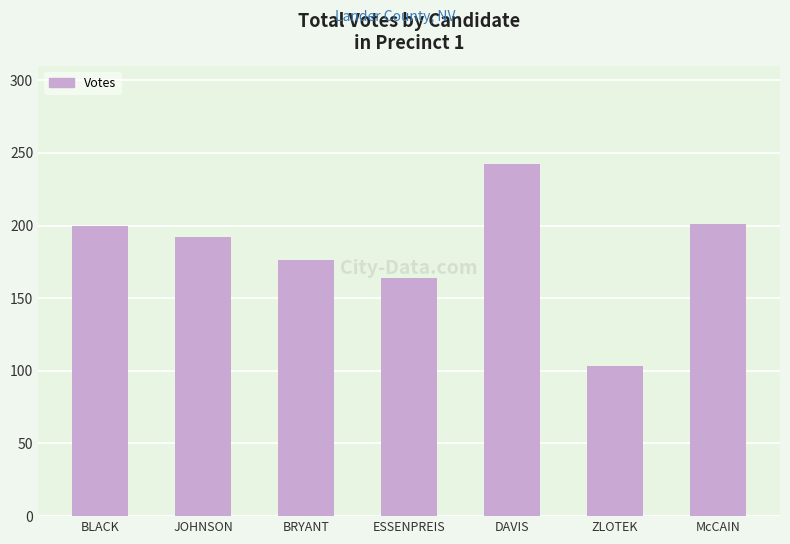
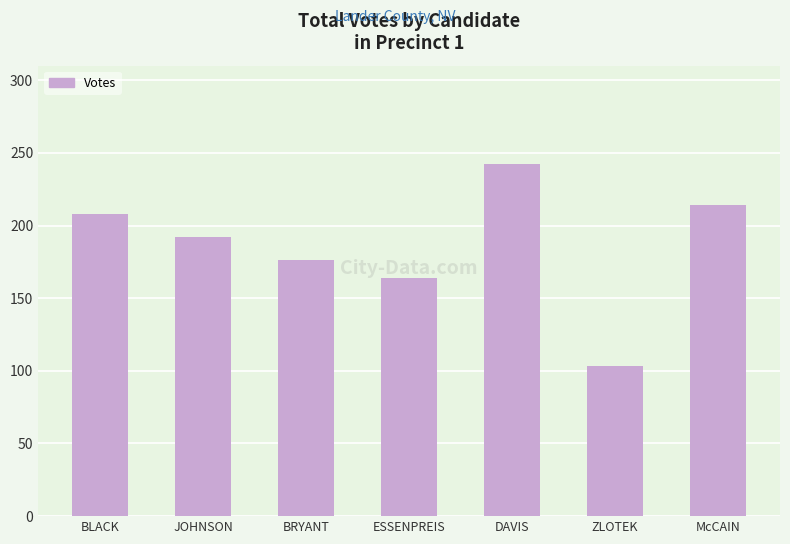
BLACK: 200 -> 208
McCAIN: 201 -> 214
